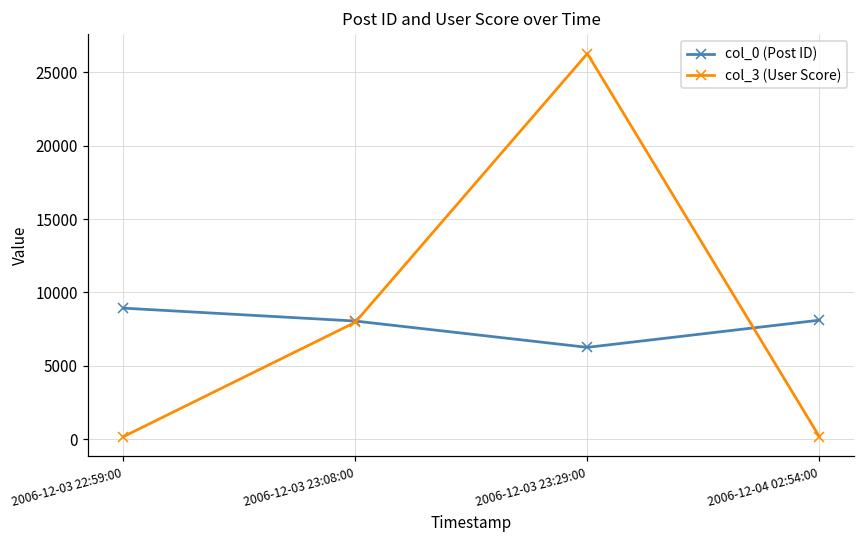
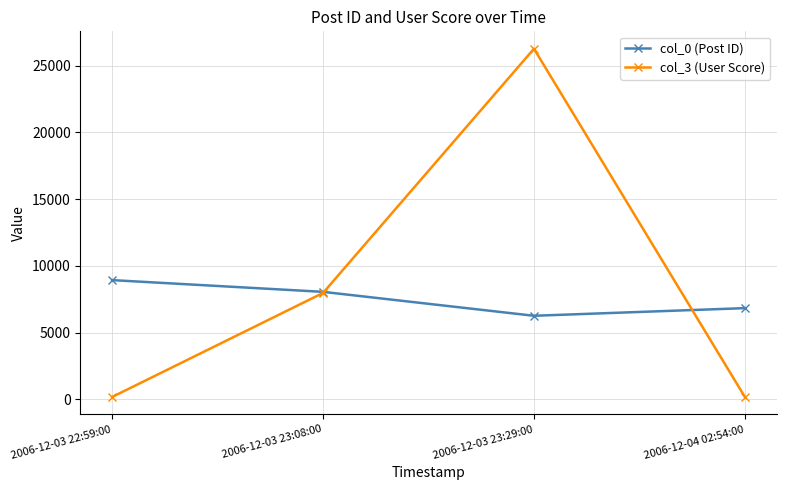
col_0 (Post ID), 2006-12-04 02:54:00: 8100 -> 6800
